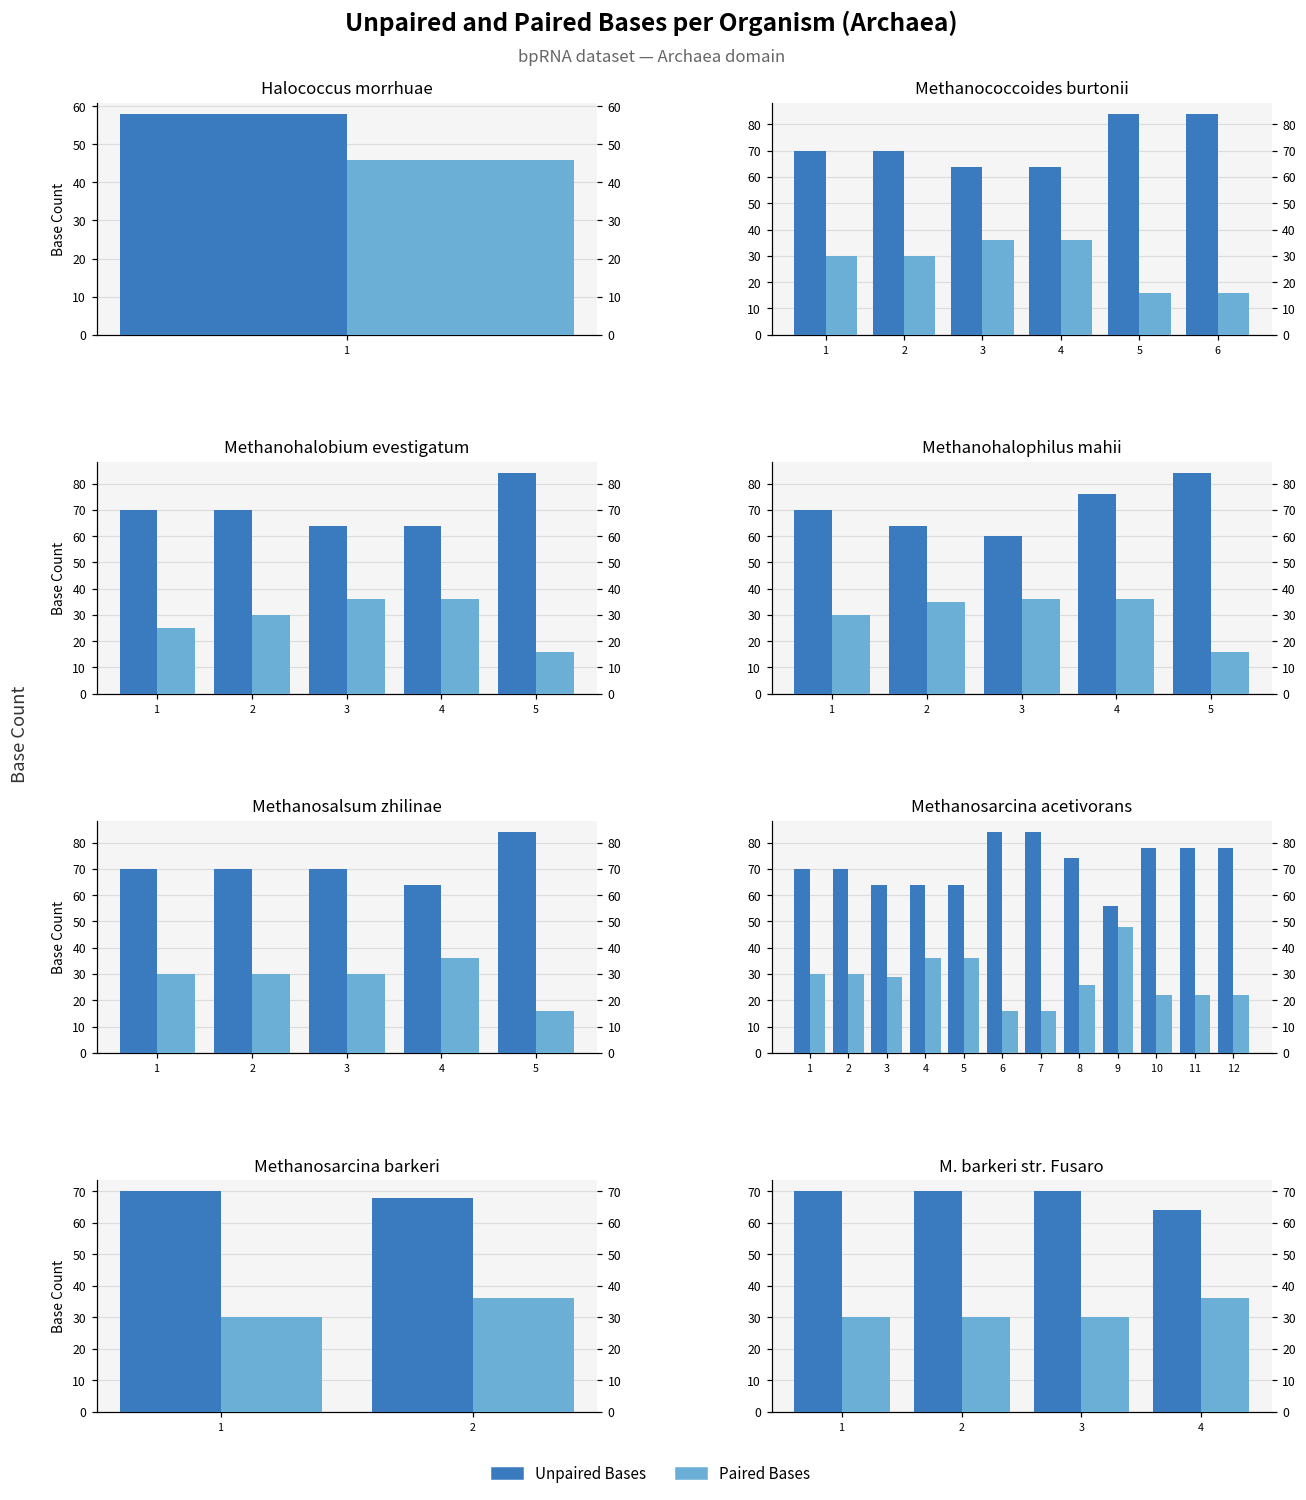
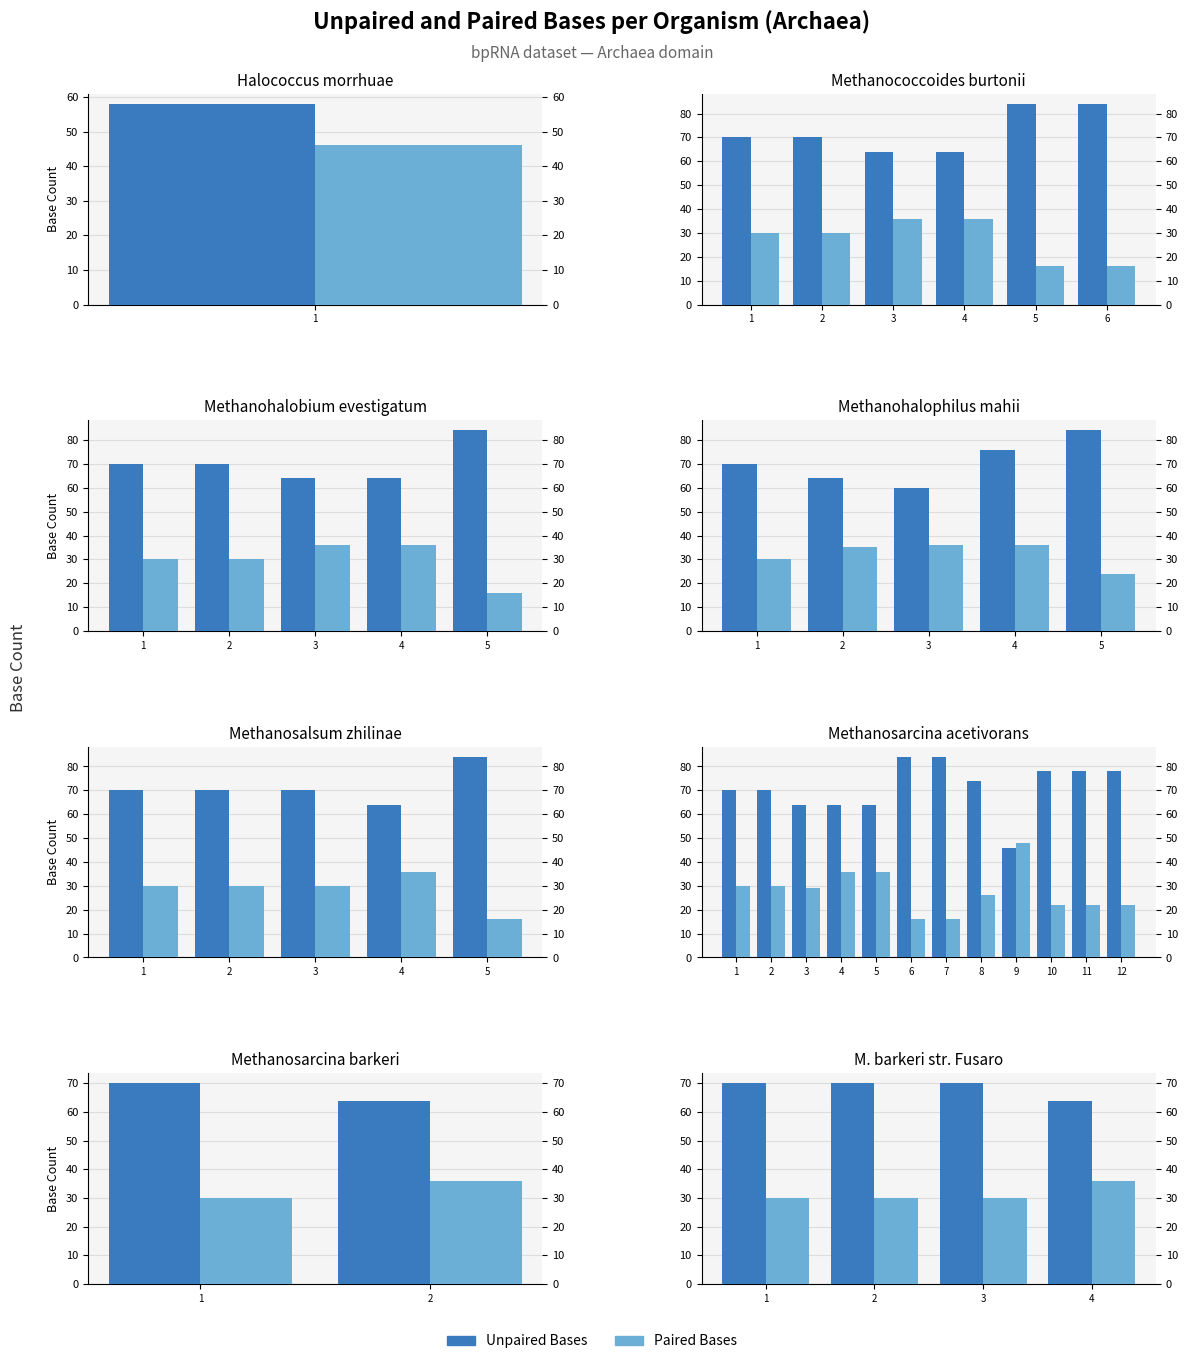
Methanohalobium evestigatum, Paired Bases, 1: 25 -> 30
Methanohalophilus mahii, Paired Bases, 5: 16 -> 24
Methanosarcina acetivorans, Unpaired Bases, 9: 56 -> 46
Methanosarcina barkeri, Unpaired Bases, 2: 68 -> 64
